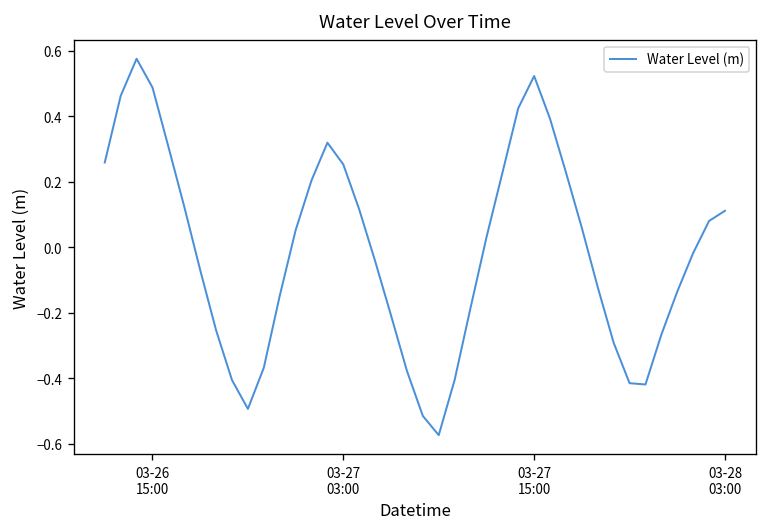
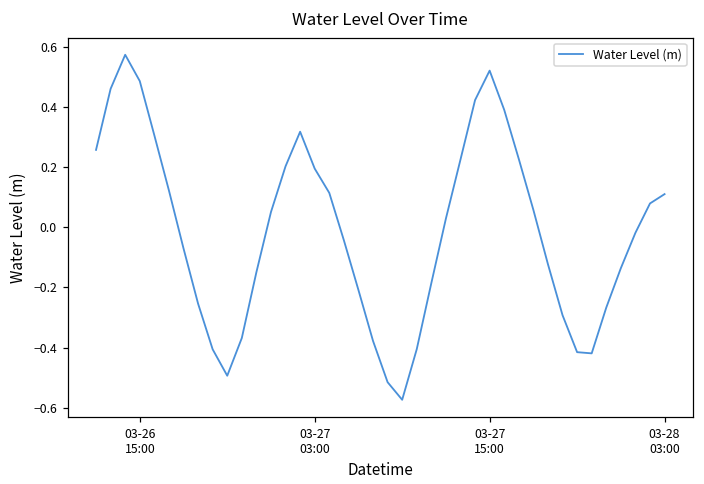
03-27 03:00: 0.25 -> 0.20
